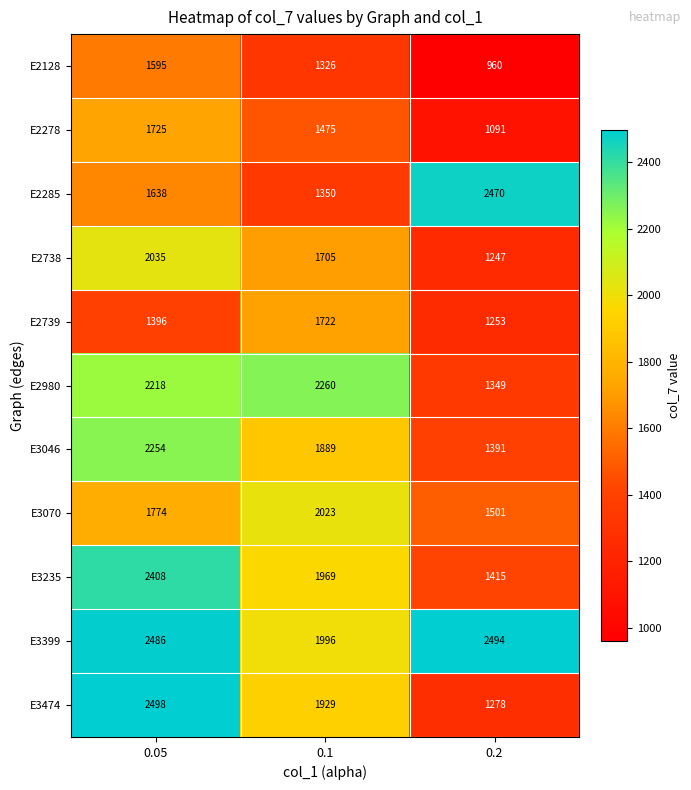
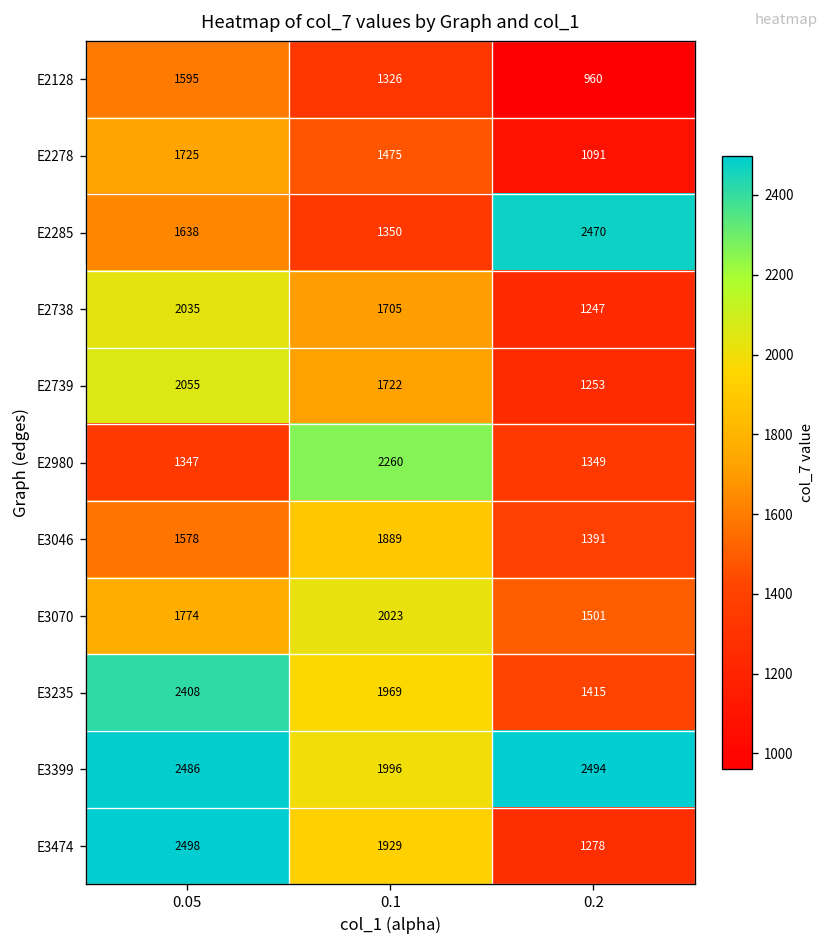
E2739, 0.05: 1396 -> 2055
E2980, 0.05: 2218 -> 1347
E3046, 0.05: 2254 -> 1578
